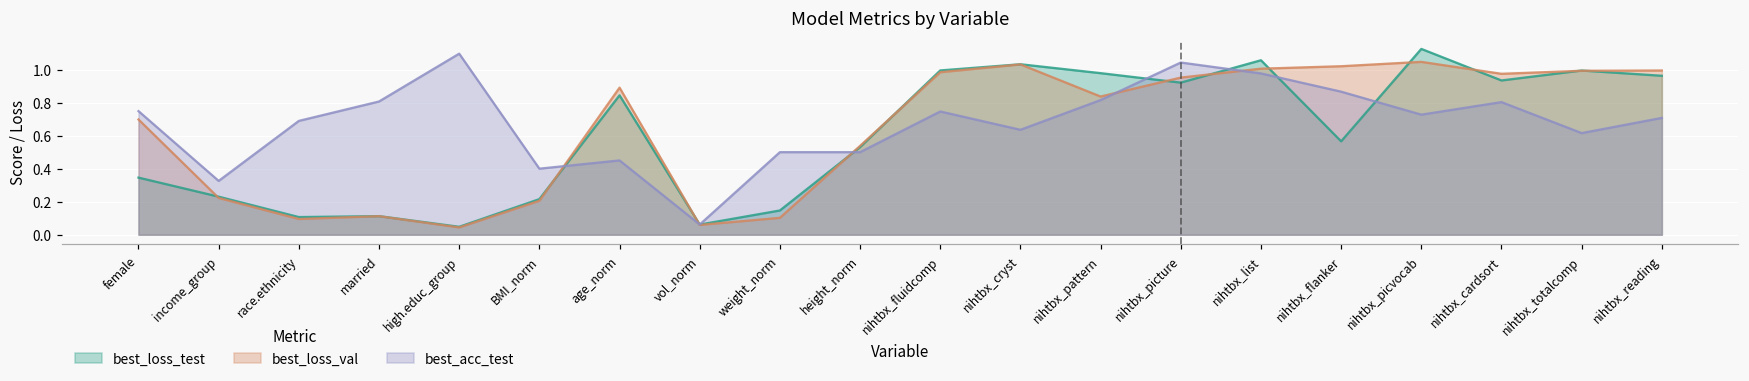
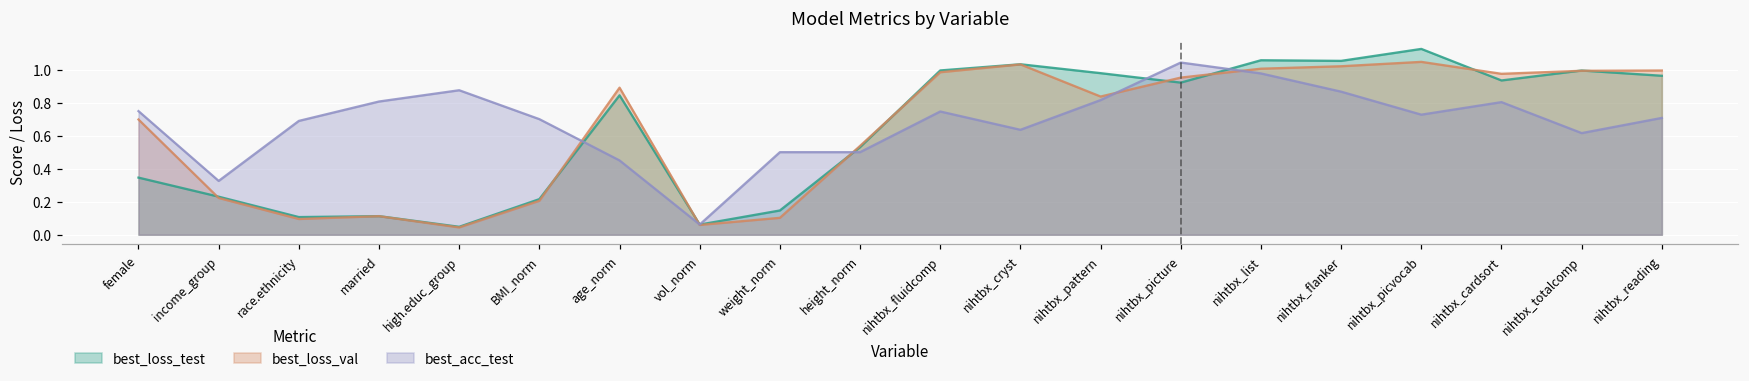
best_acc_test, high.educ_group: 1.10 -> 0.88
best_acc_test, BMI_norm: 0.4 -> 0.7
best_loss_test, nihtbx_flanker: 0.57 -> 1.05
